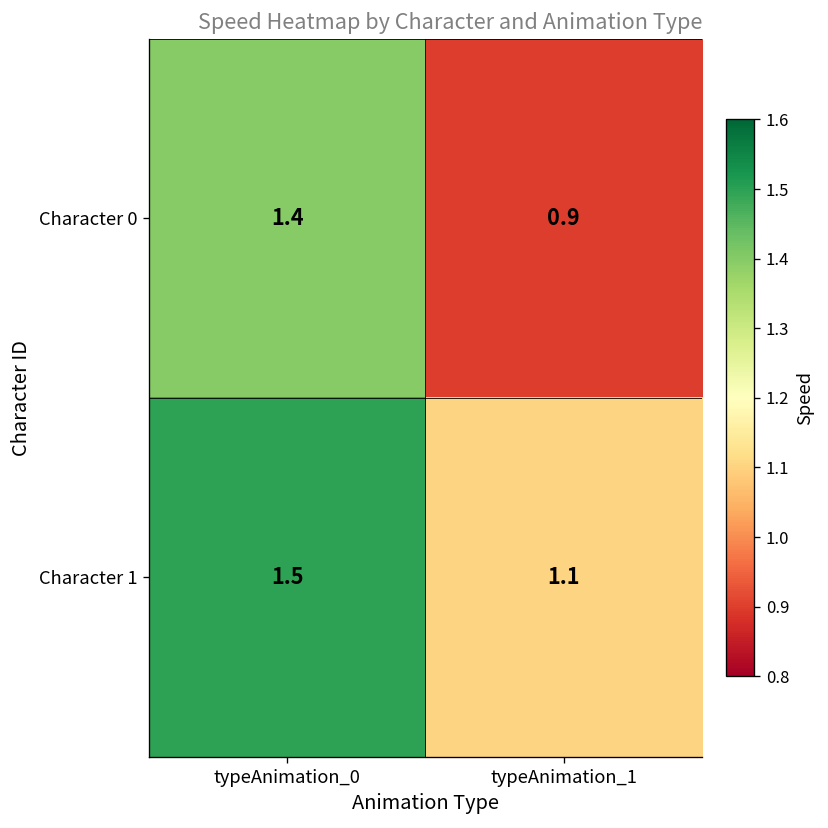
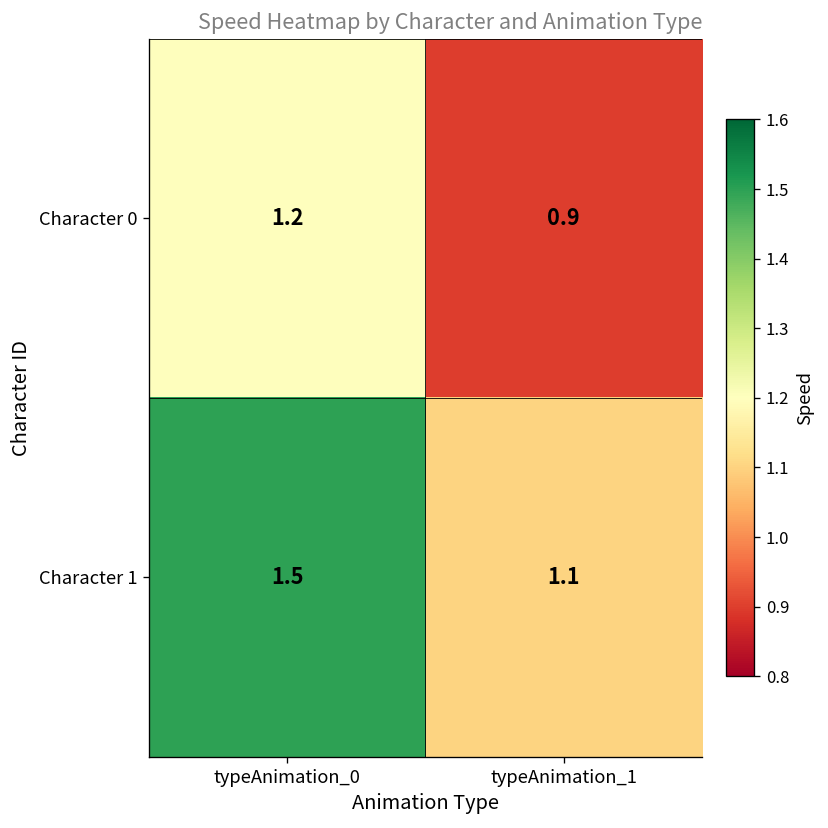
Character 0, typeAnimation_0: 1.4 -> 1.2
